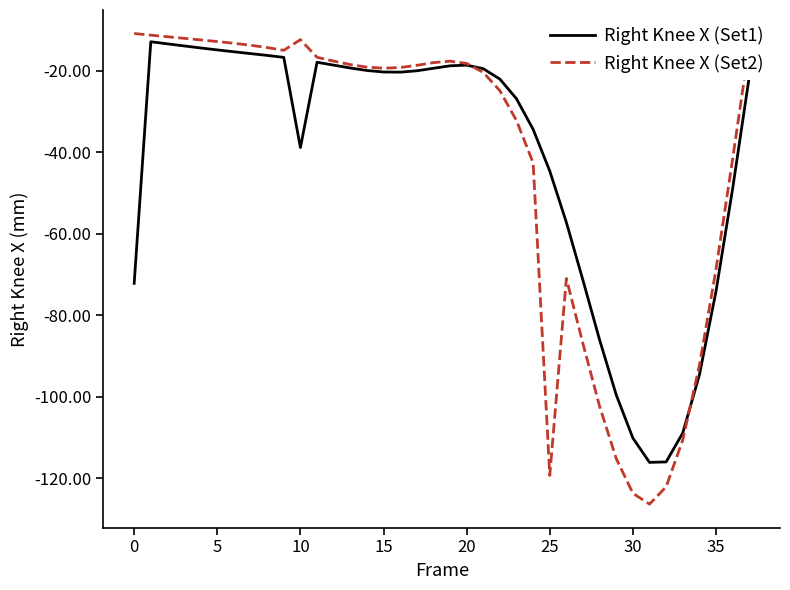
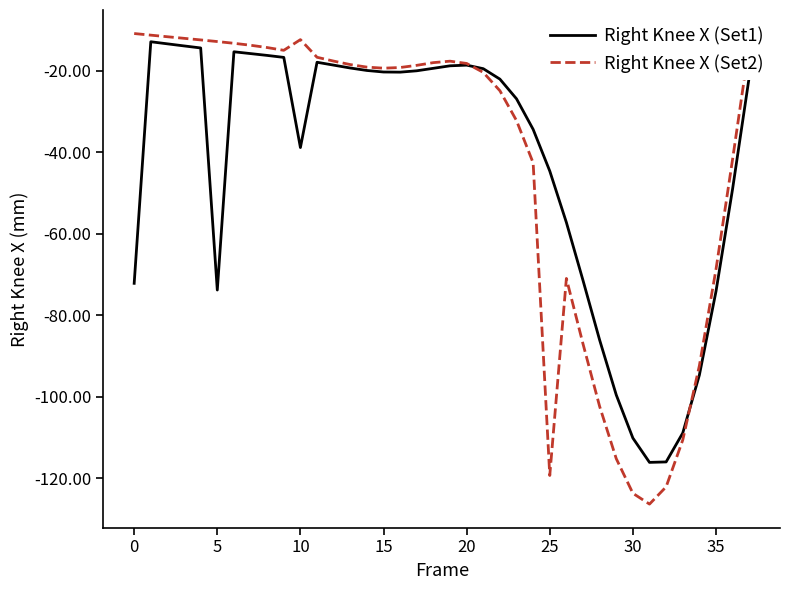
Right Knee X (Set1), 5: -15 -> -74
